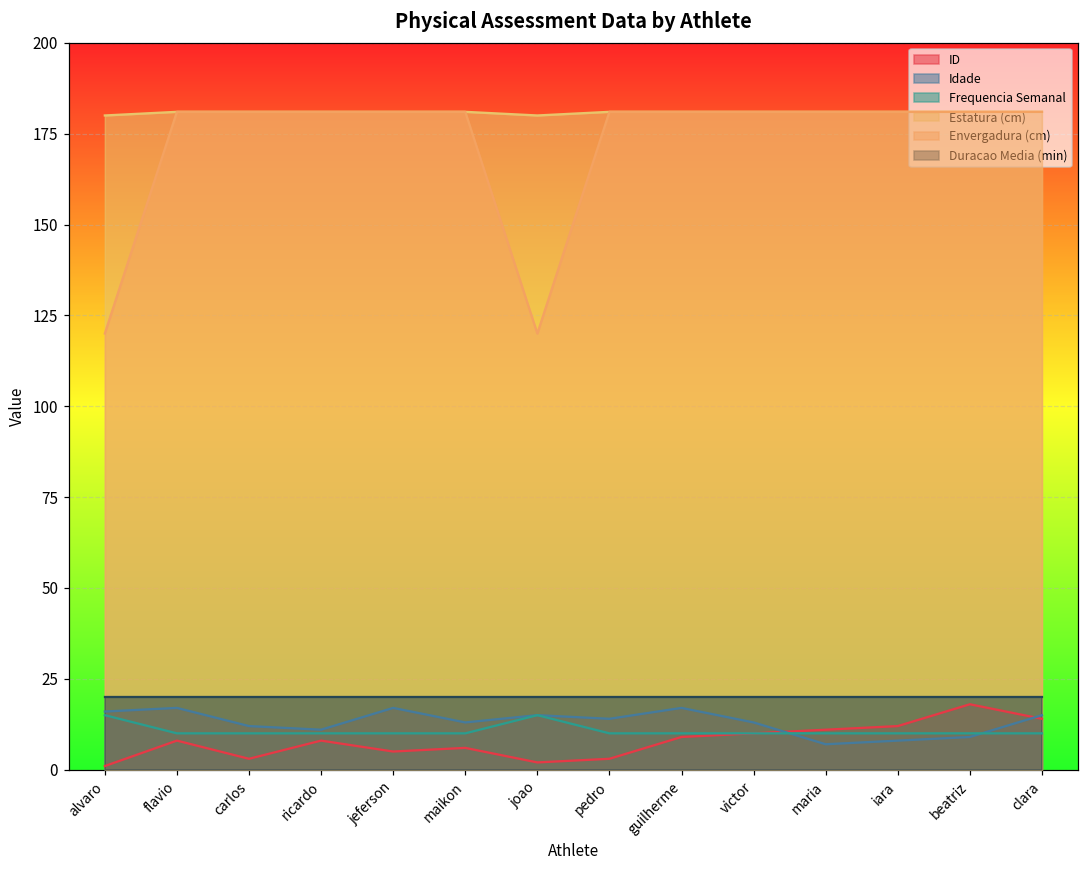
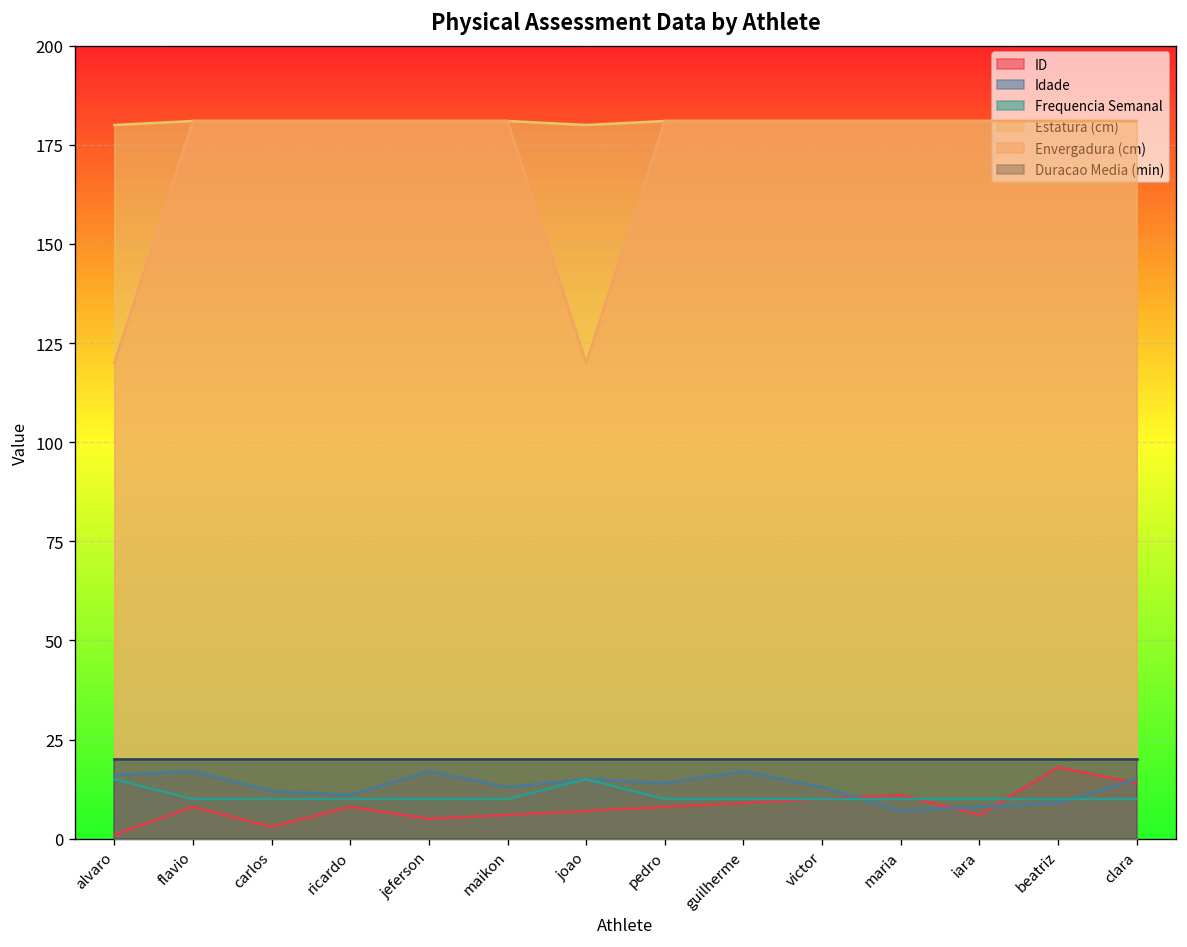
ID, joao: 2 -> 7
ID, pedro: 3 -> 8
ID, iara: 12 -> 6
